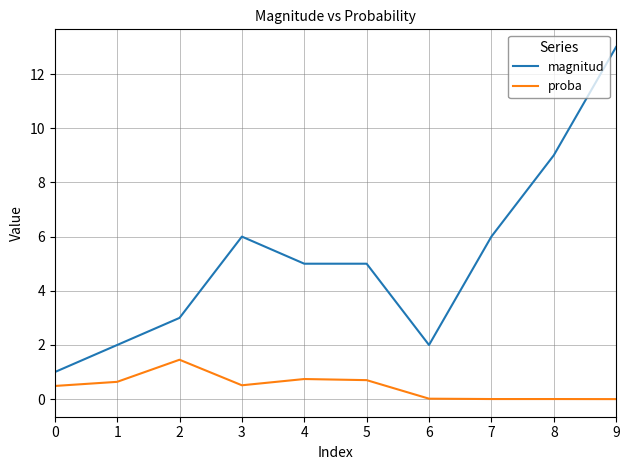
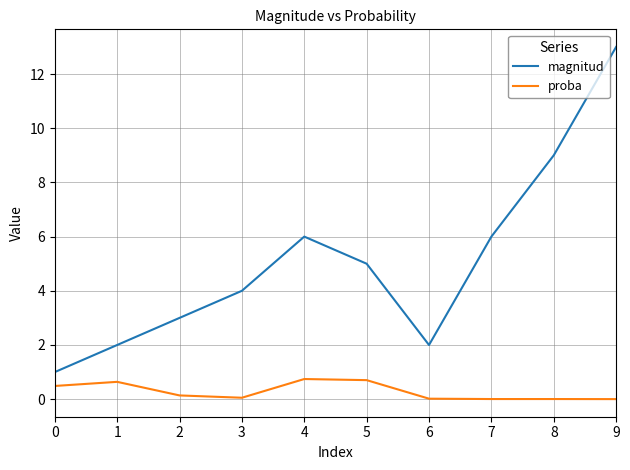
proba, 2: 1.5 -> 0.1
magnitud, 3: 6 -> 4
proba, 3: 0.5 -> 0.1
magnitud, 4: 5 -> 6
